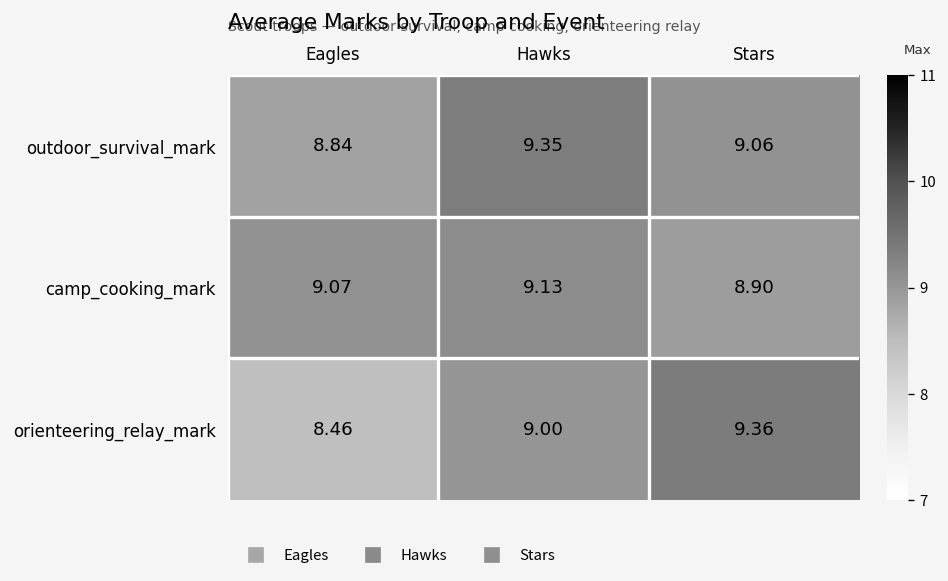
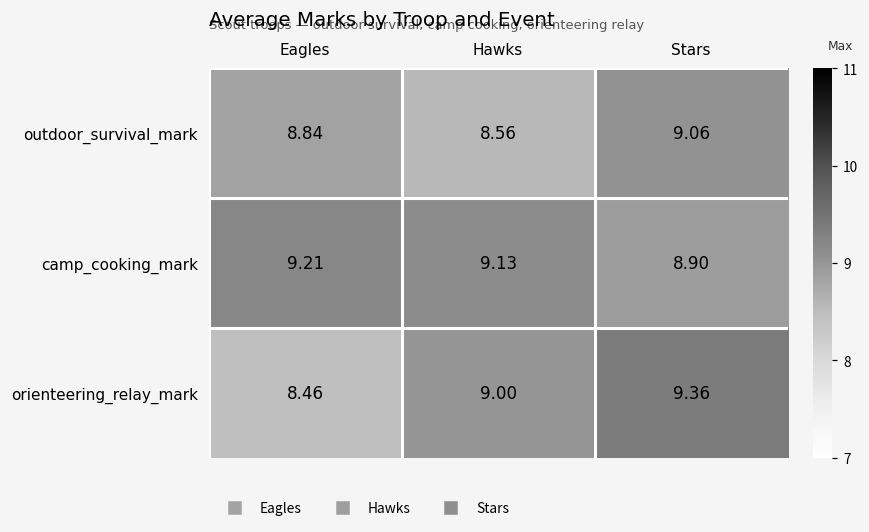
outdoor_survival_mark, Hawks: 9.35 -> 8.56
camp_cooking_mark, Eagles: 9.07 -> 9.21
